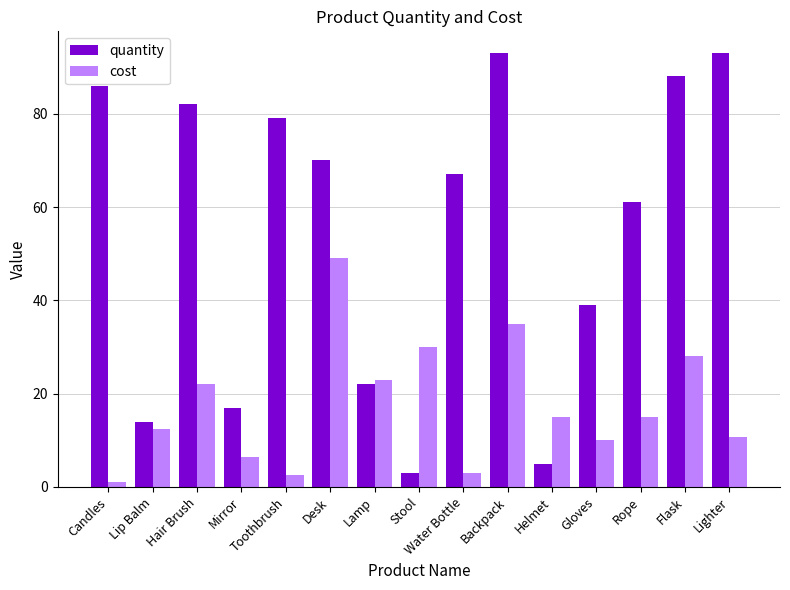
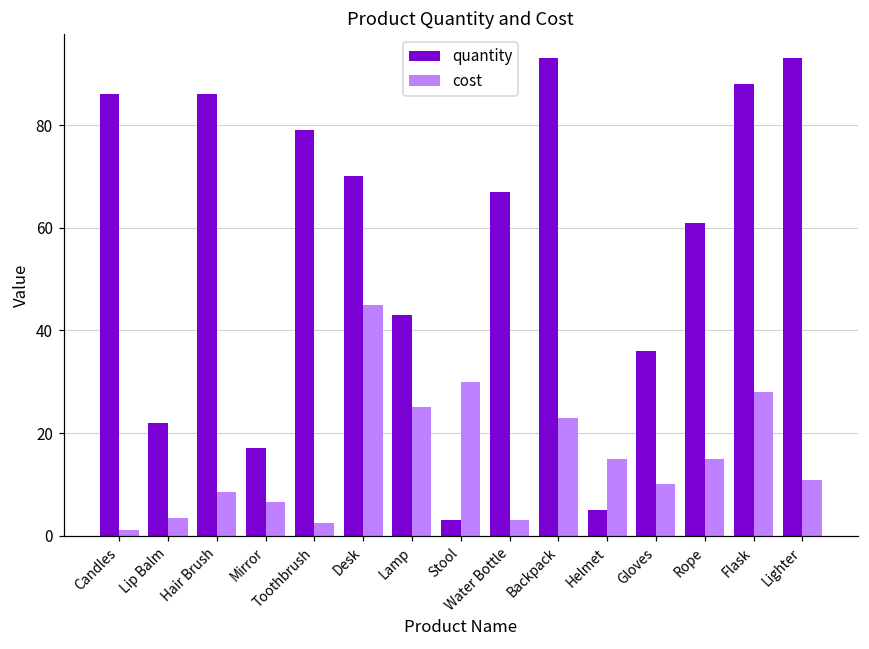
quantity, Lip Balm: 14 -> 22
cost, Lip Balm: 12 -> 4
quantity, Hair Brush: 82 -> 86
cost, Hair Brush: 22 -> 9
cost, Desk: 49 -> 45
quantity, Lamp: 22 -> 43
cost, Lamp: 23 -> 25
cost, Backpack: 35 -> 23
quantity, Gloves: 39 -> 36
